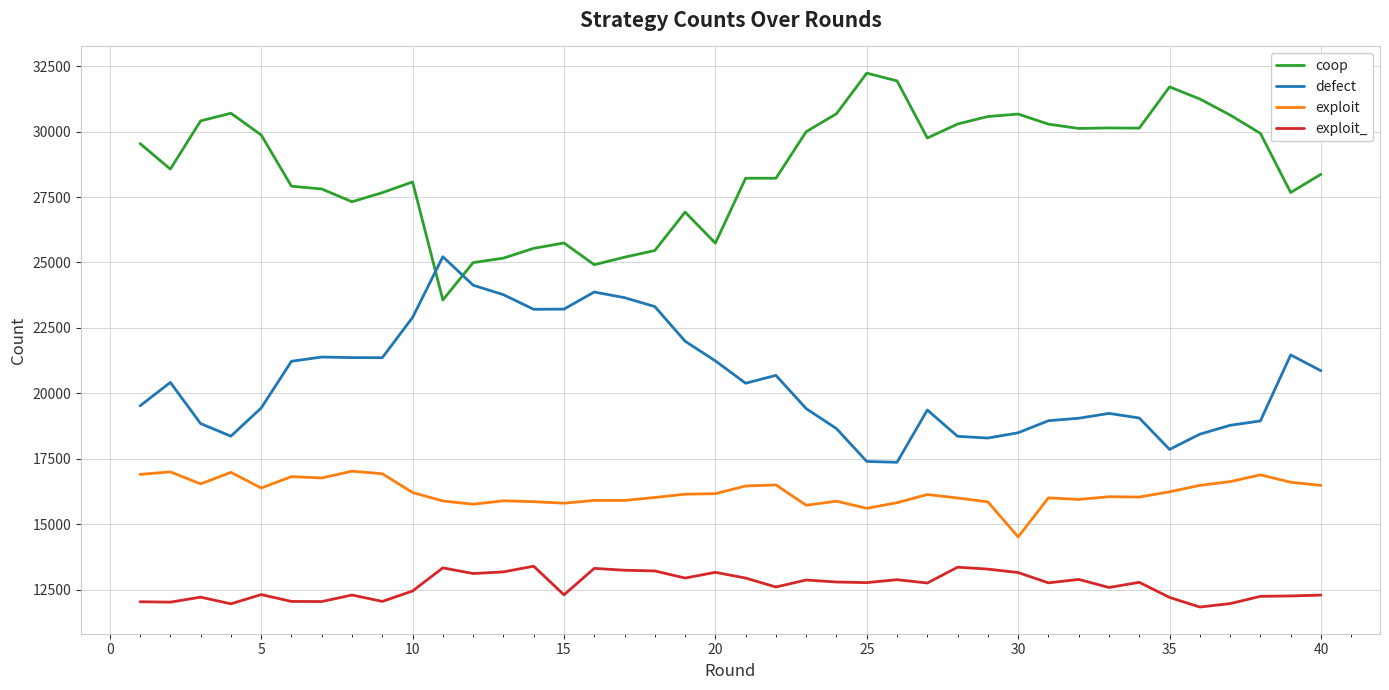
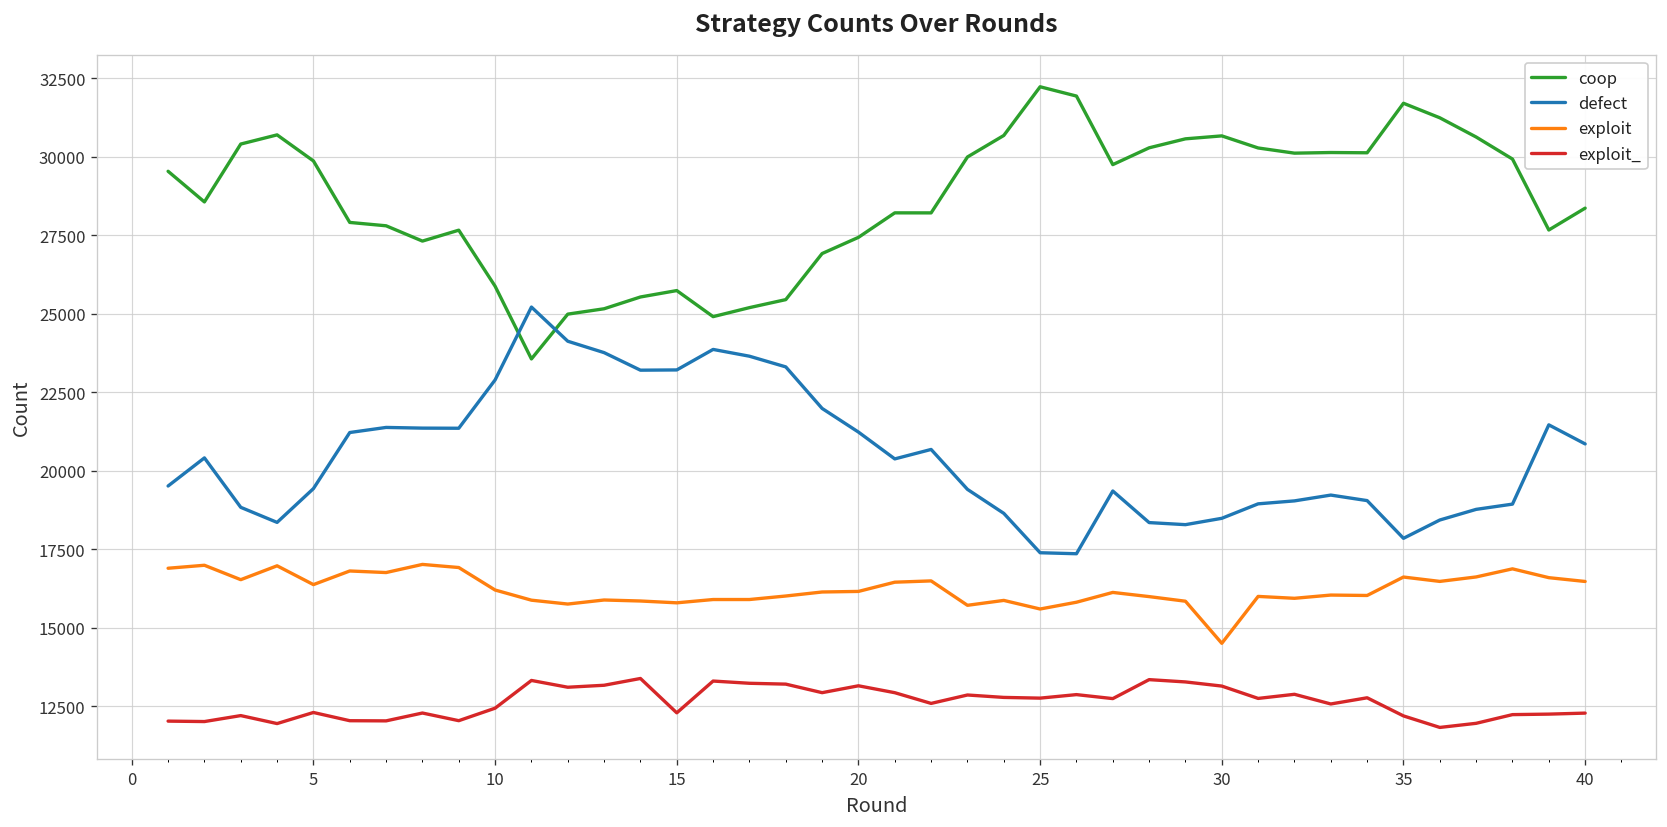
coop, 10: 28100 -> 25900
coop, 20: 25700 -> 27400
exploit, 35: 16200 -> 16600
